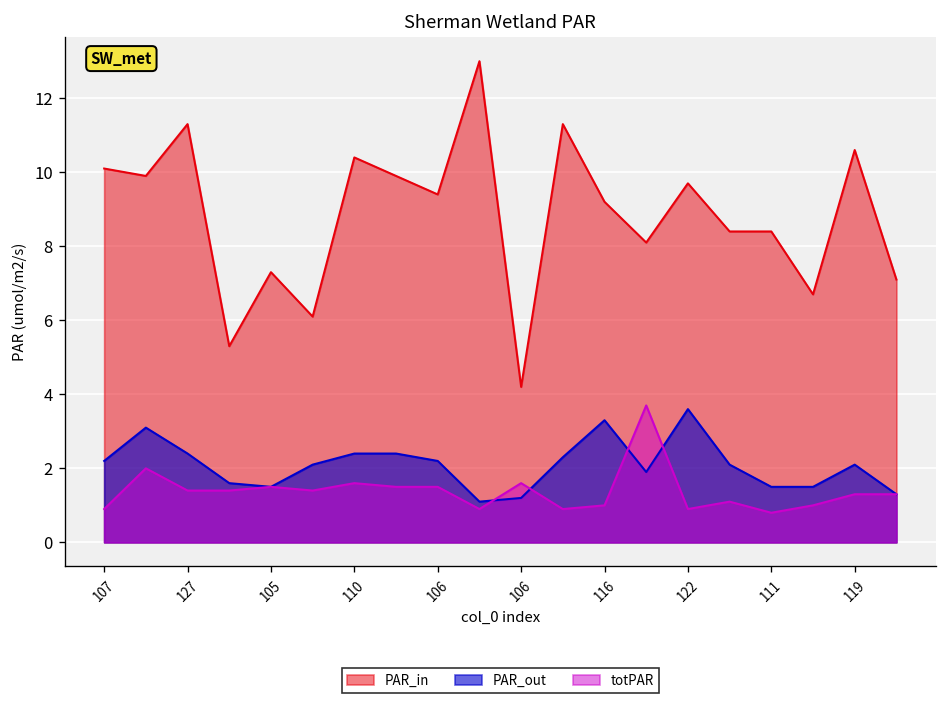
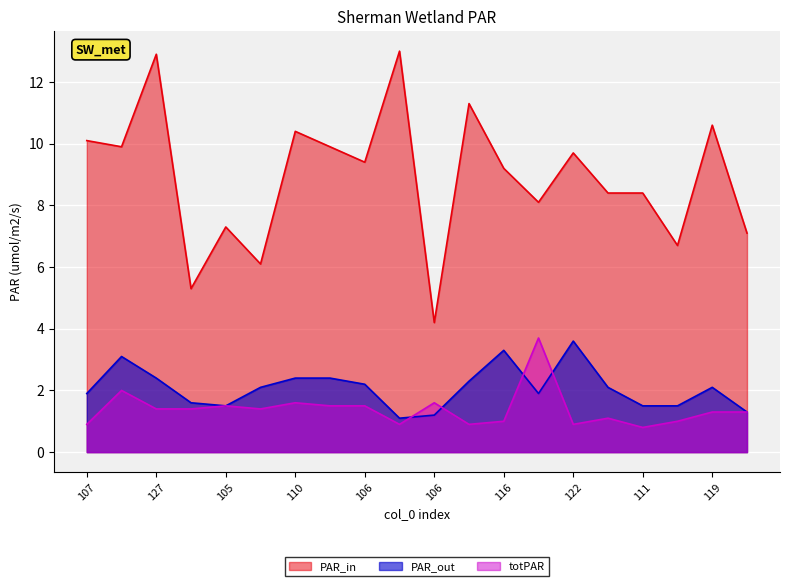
PAR_out, 107: 2.2 -> 1.9
PAR_in, 127: 11.3 -> 12.9
